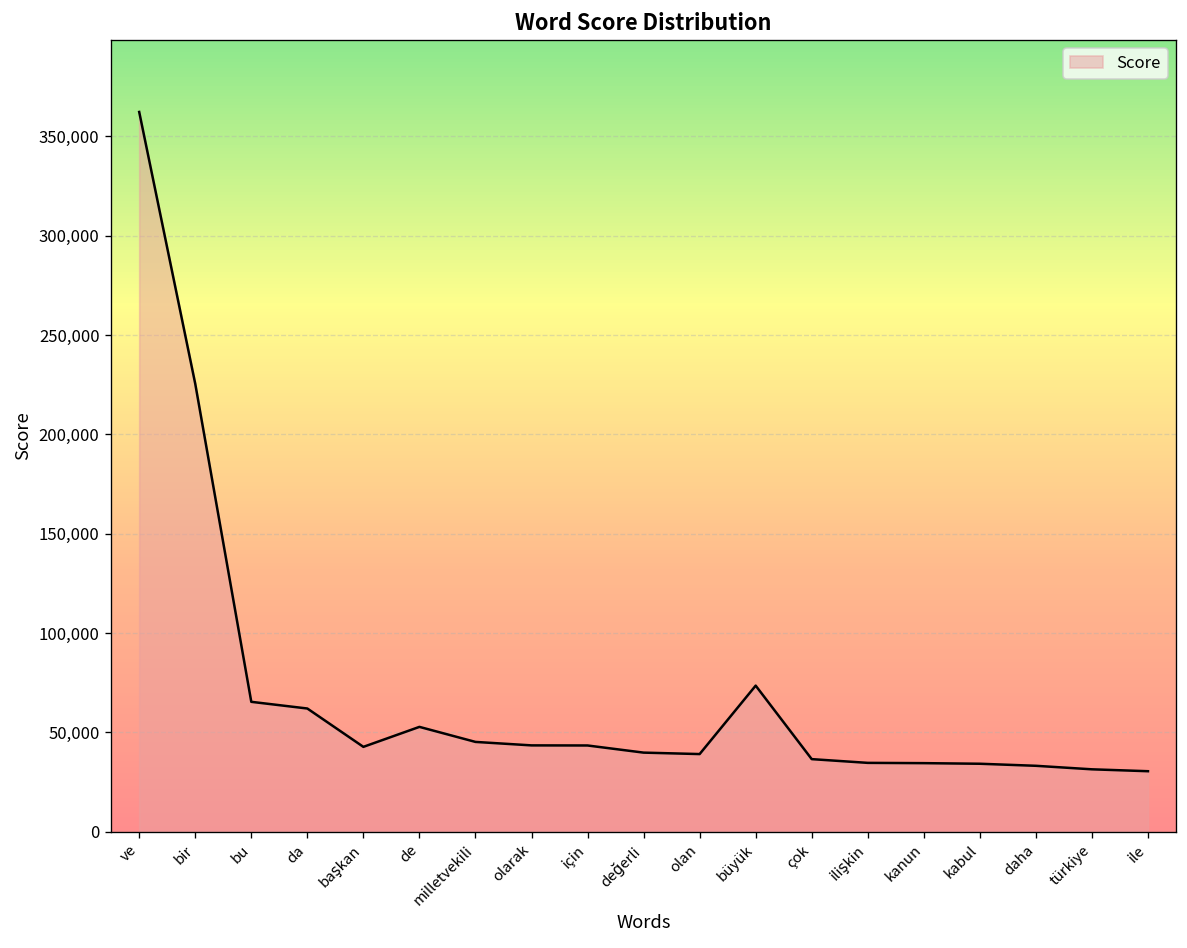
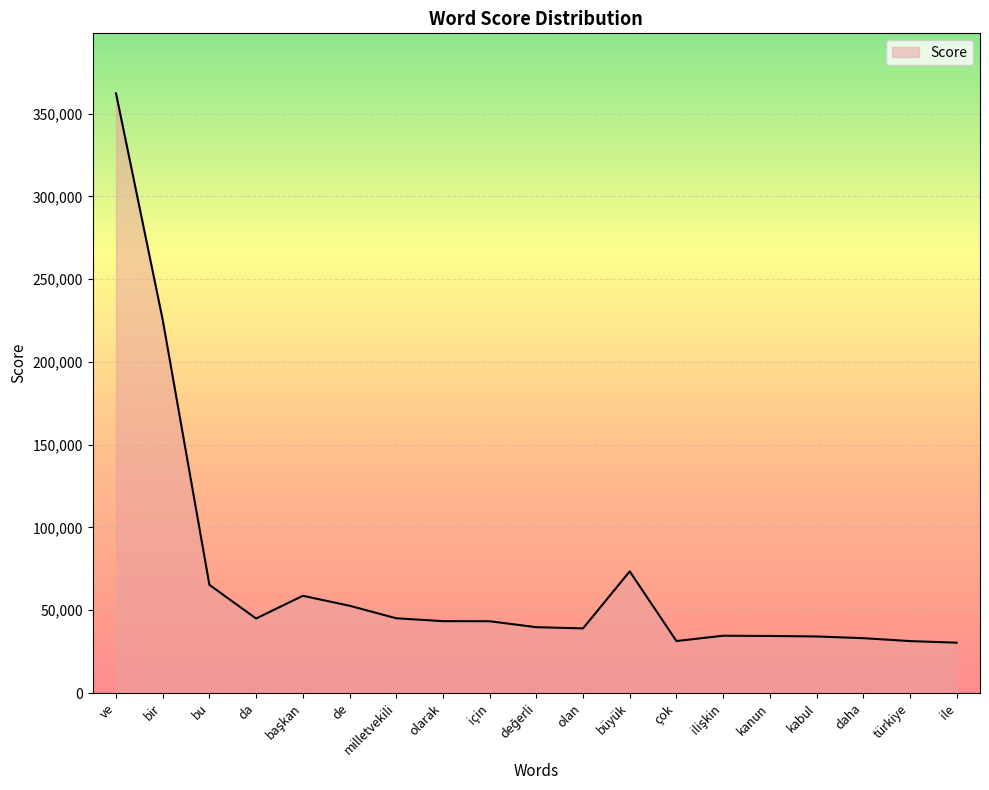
da: 62,000 -> 45,000
başkan: 43,000 -> 59,000
çok: 36,000 -> 31,000
